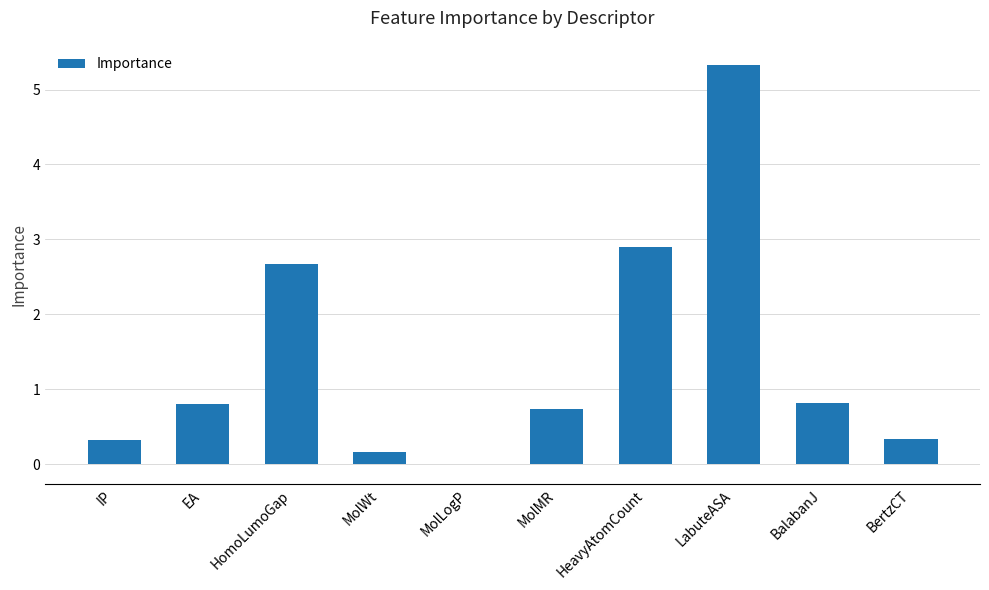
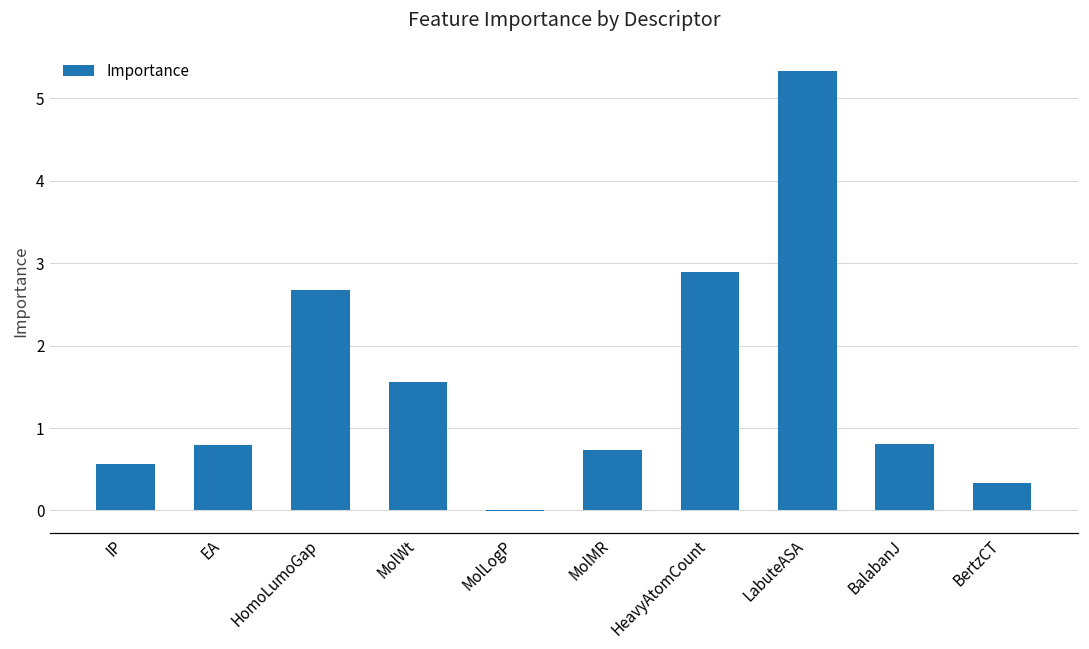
IP: 0.3 -> 0.6
MolWt: 0.2 -> 1.6
